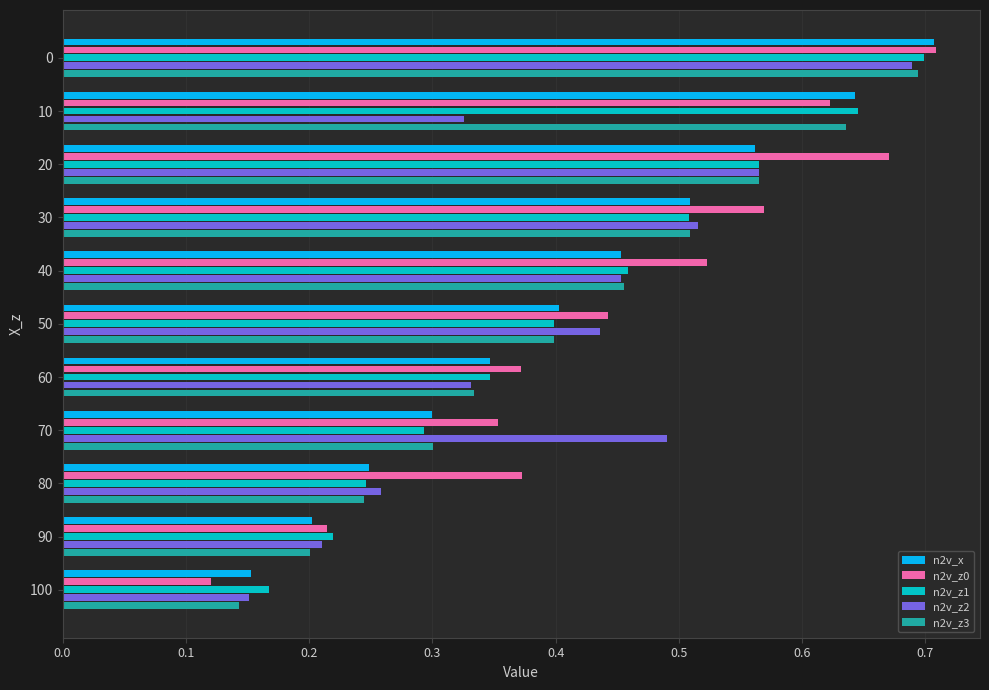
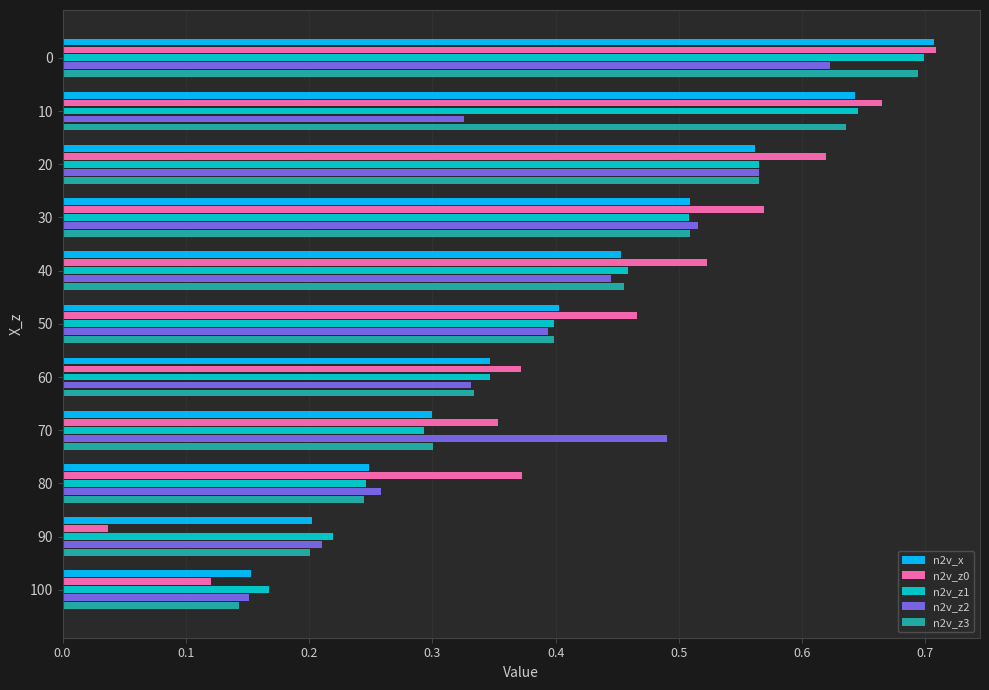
n2v_z2, 0: 0.689 -> 0.622
n2v_z0, 10: 0.623 -> 0.665
n2v_z0, 20: 0.670 -> 0.620
n2v_z2, 40: 0.453 -> 0.445
n2v_z0, 50: 0.443 -> 0.466
n2v_z2, 50: 0.436 -> 0.394
n2v_z0, 90: 0.214 -> 0.037
